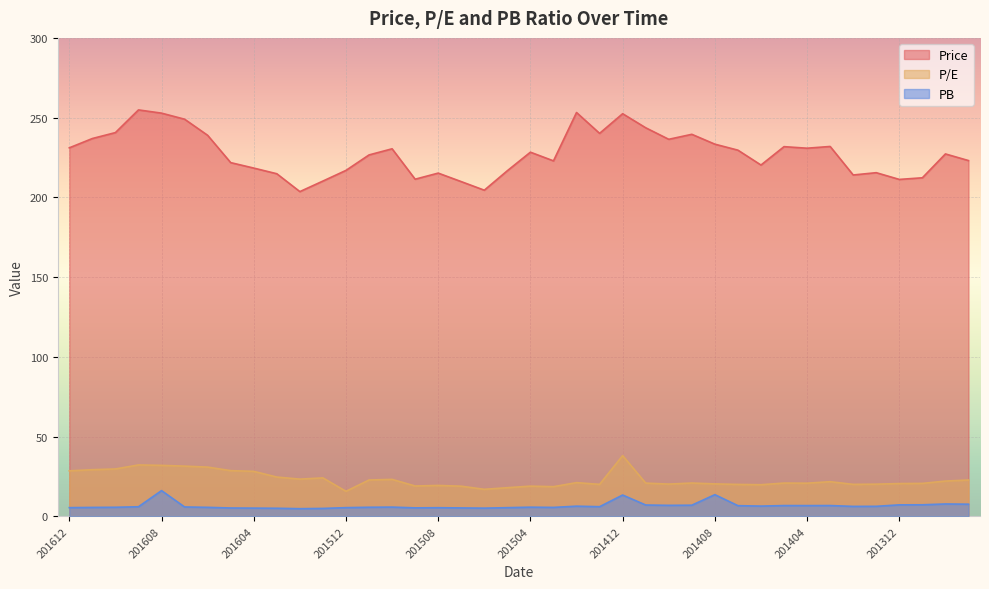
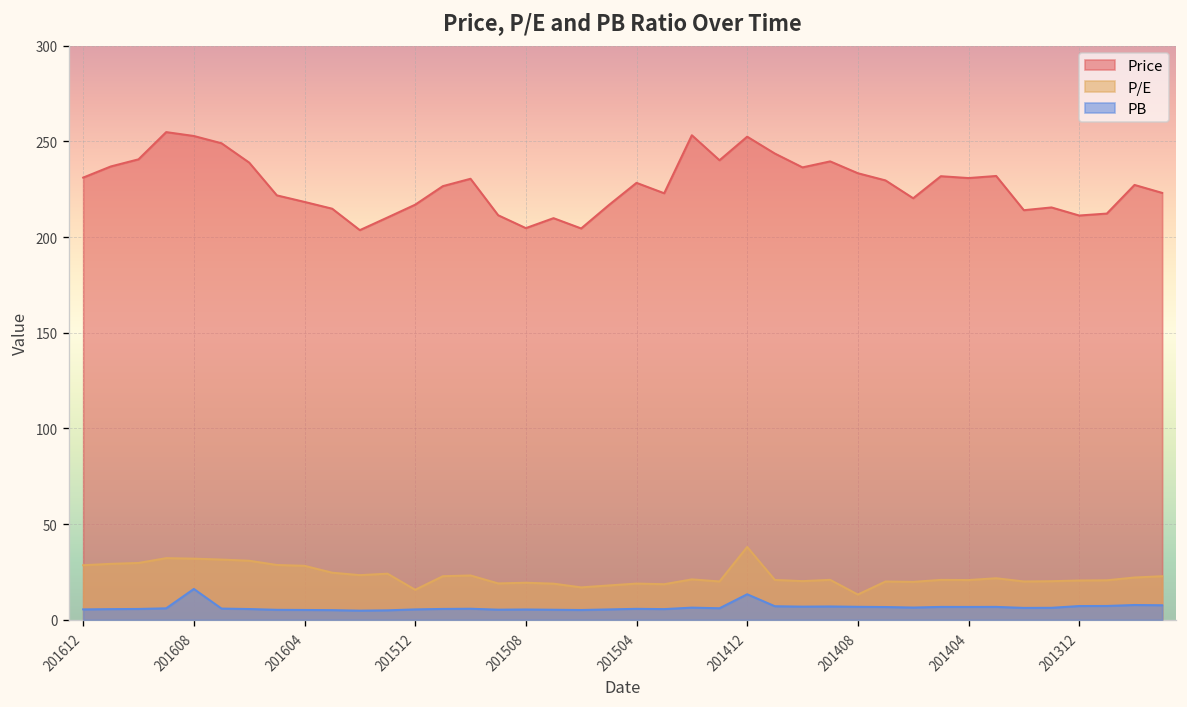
Price, 201508: 215 -> 205
P/E, 201408: 20 -> 13
PB, 201408: 14 -> 7
